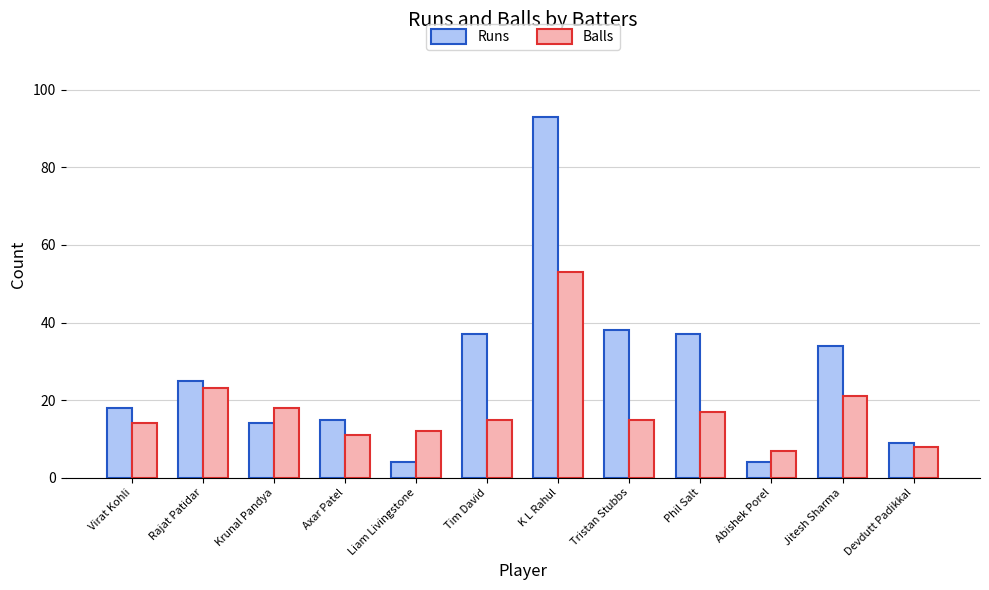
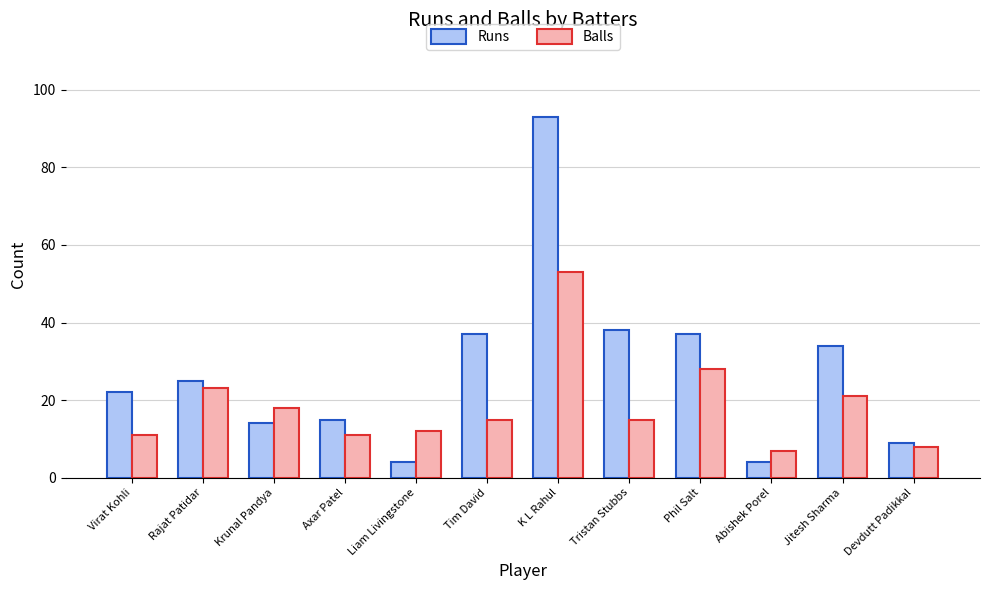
Runs, Virat Kohli: 18 -> 22
Balls, Virat Kohli: 14 -> 11
Balls, Phil Salt: 17 -> 28
